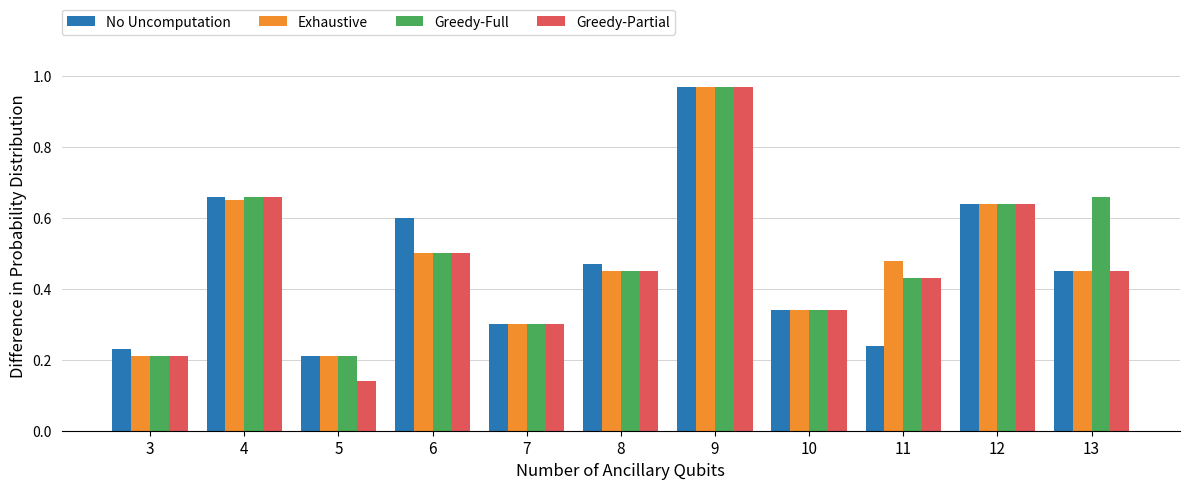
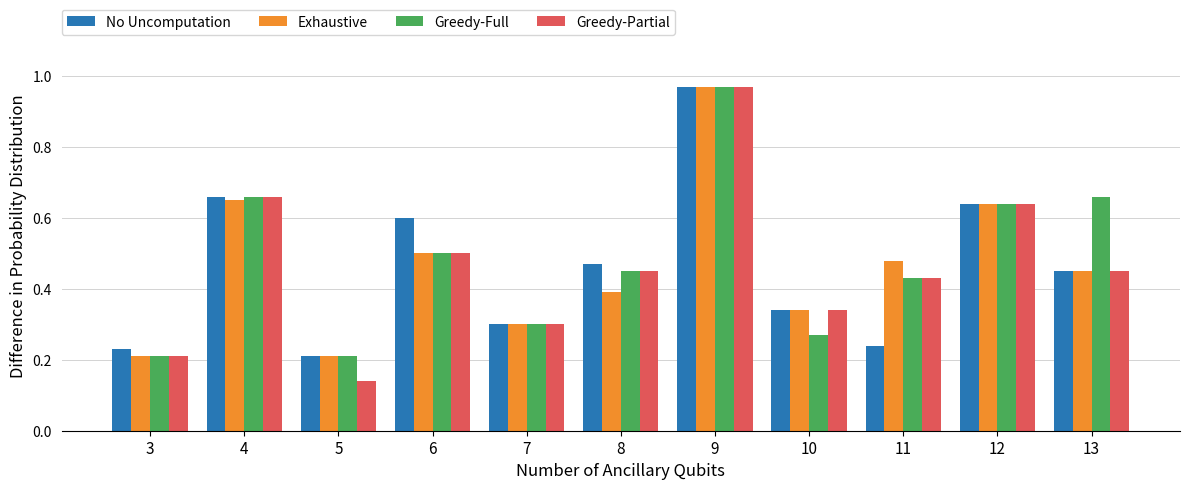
Exhaustive, 8: 0.45 -> 0.39
Greedy-Full, 10: 0.34 -> 0.27
